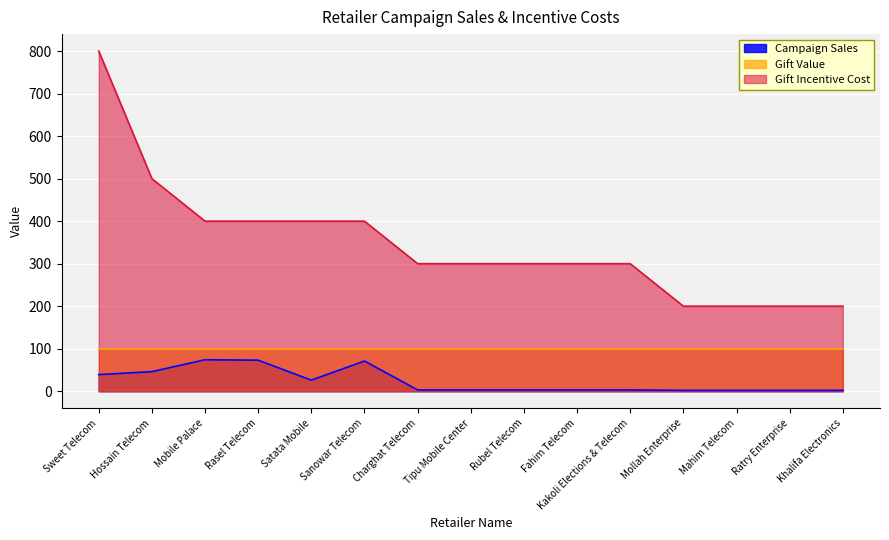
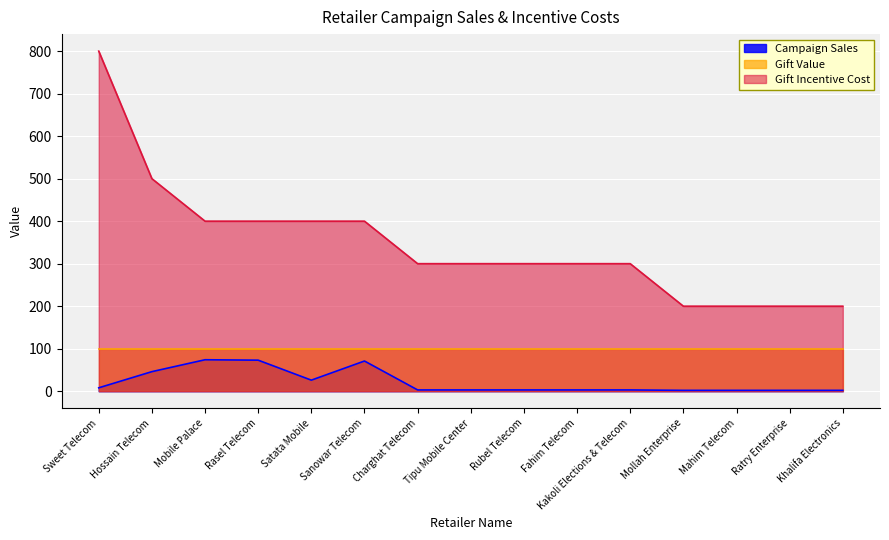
Campaign Sales, Sweet Telecom: 40 -> 10
